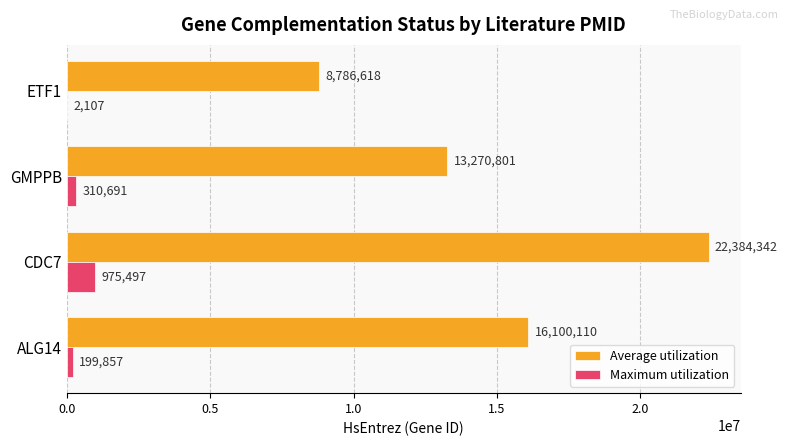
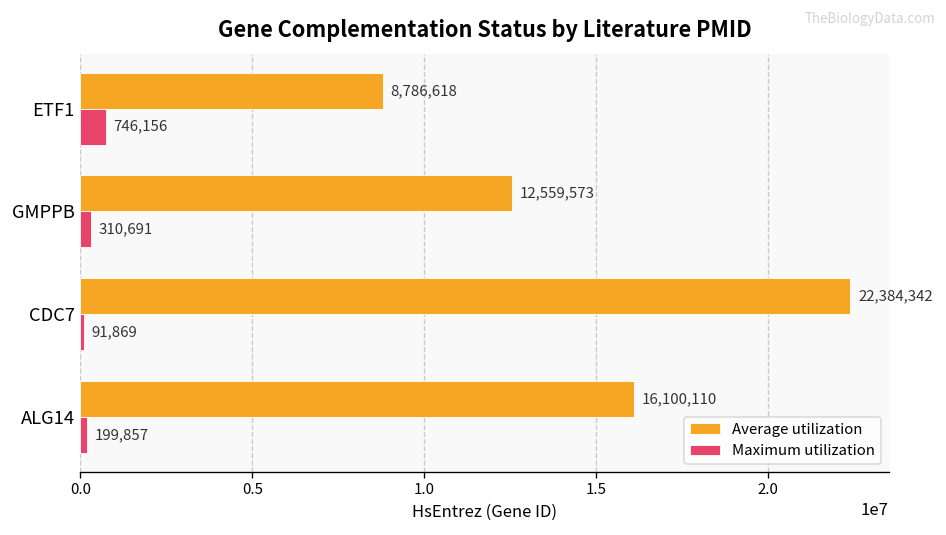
Maximum utilization, ETF1: 2,107 -> 746,156
Average utilization, GMPPB: 13,270,801 -> 12,559,573
Maximum utilization, CDC7: 975,497 -> 91,869
